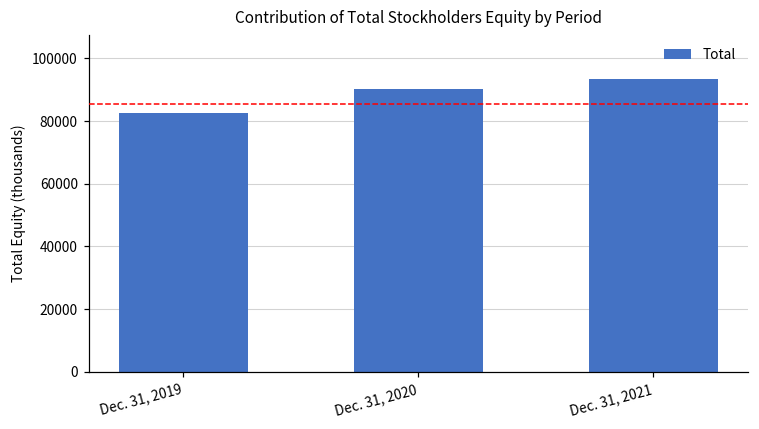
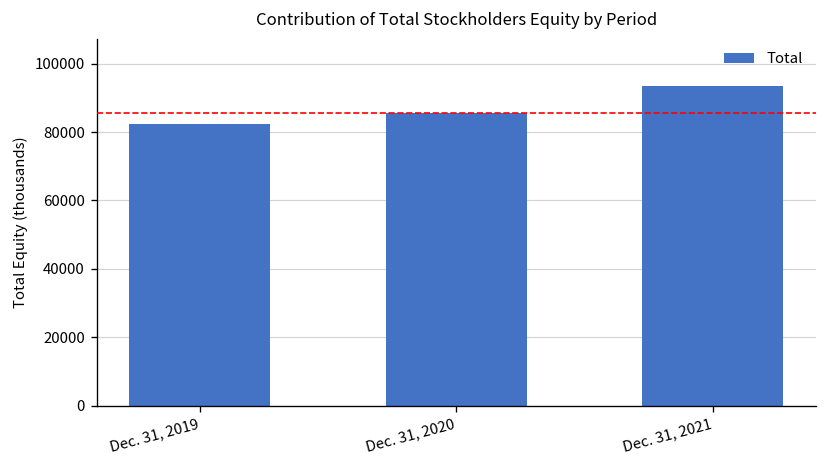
Dec. 31, 2020: 90000 -> 85000
